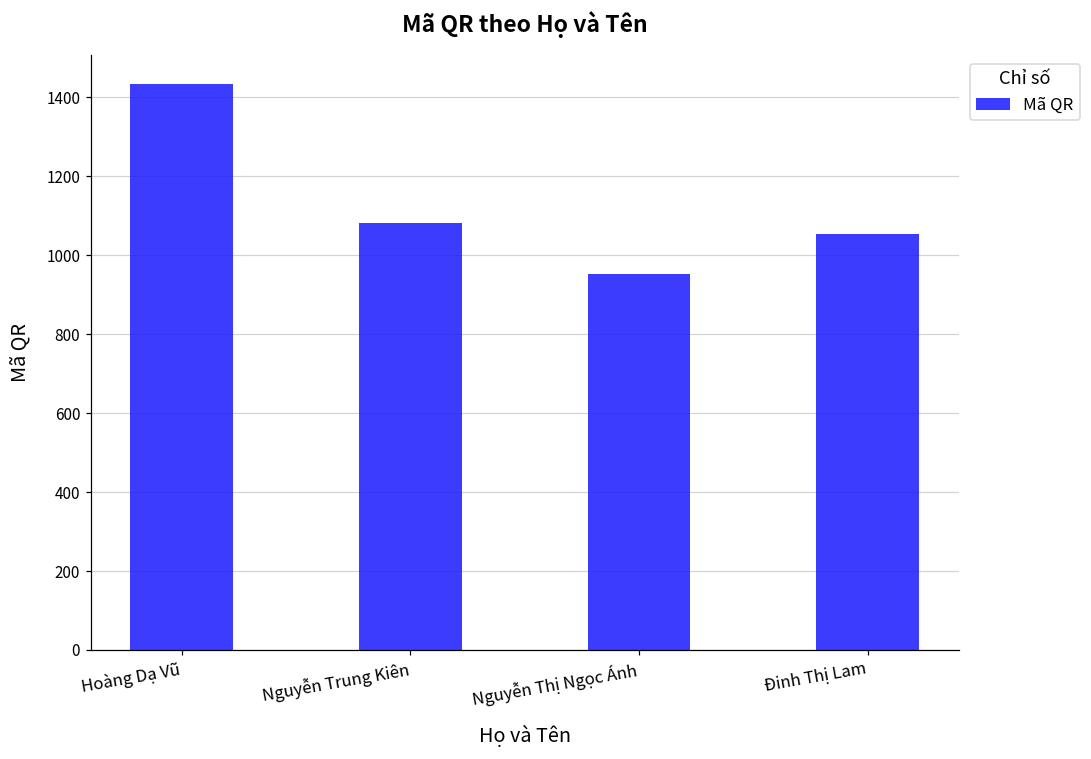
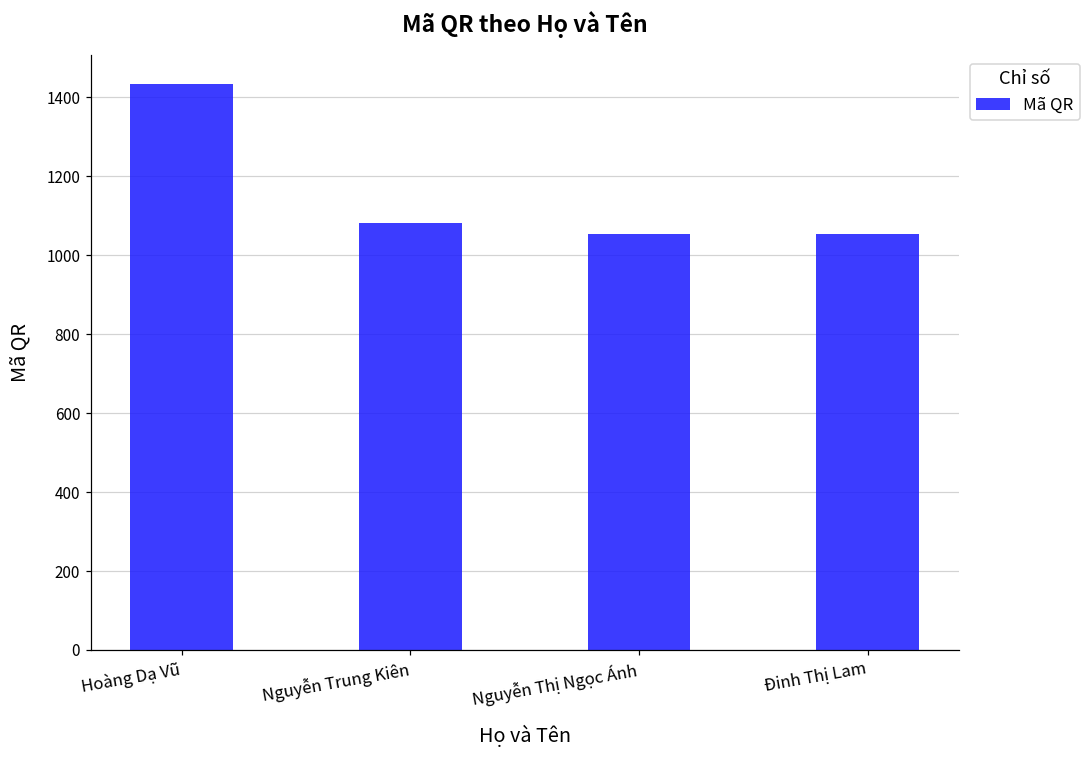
Nguyễn Thị Ngọc Ánh: 950 -> 1060
